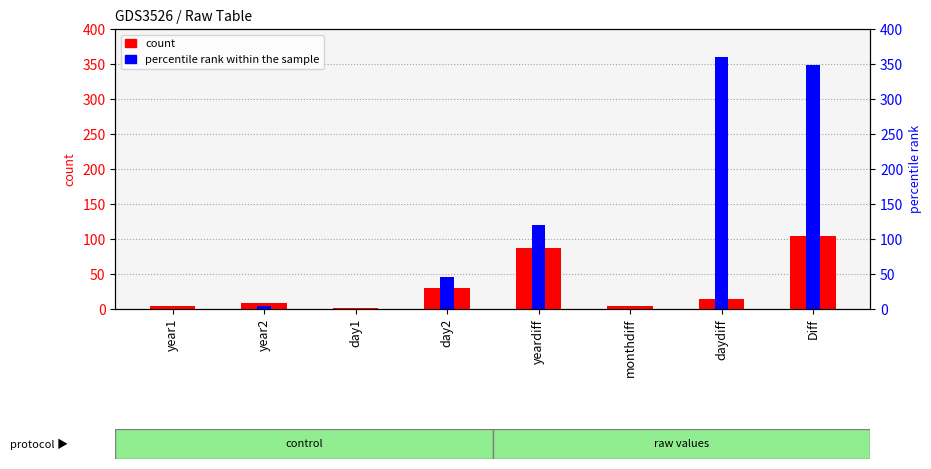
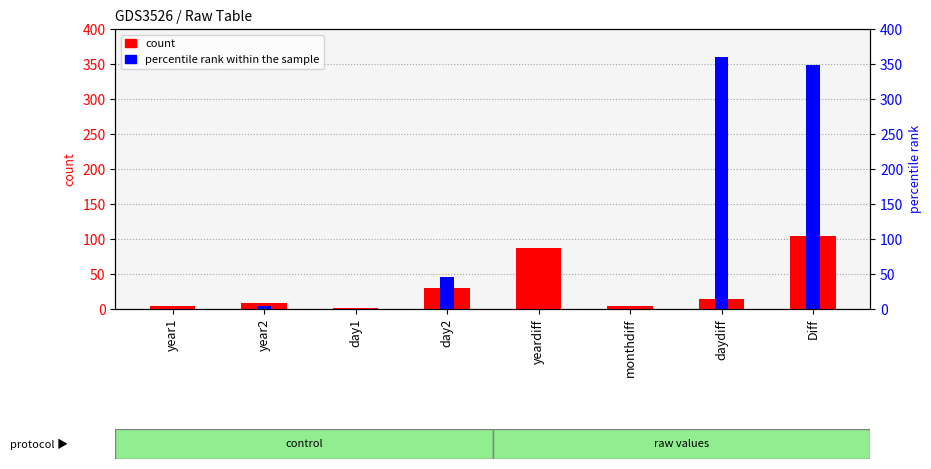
percentile rank within the sample, yeardiff: 120 -> 0
